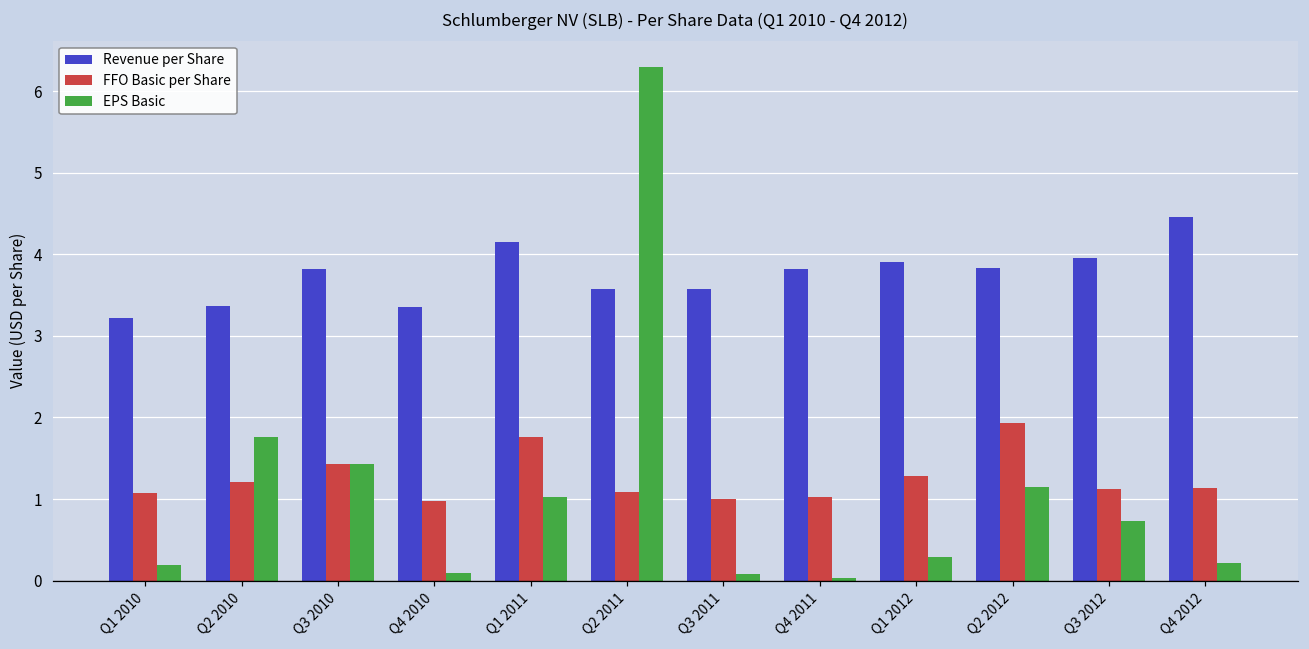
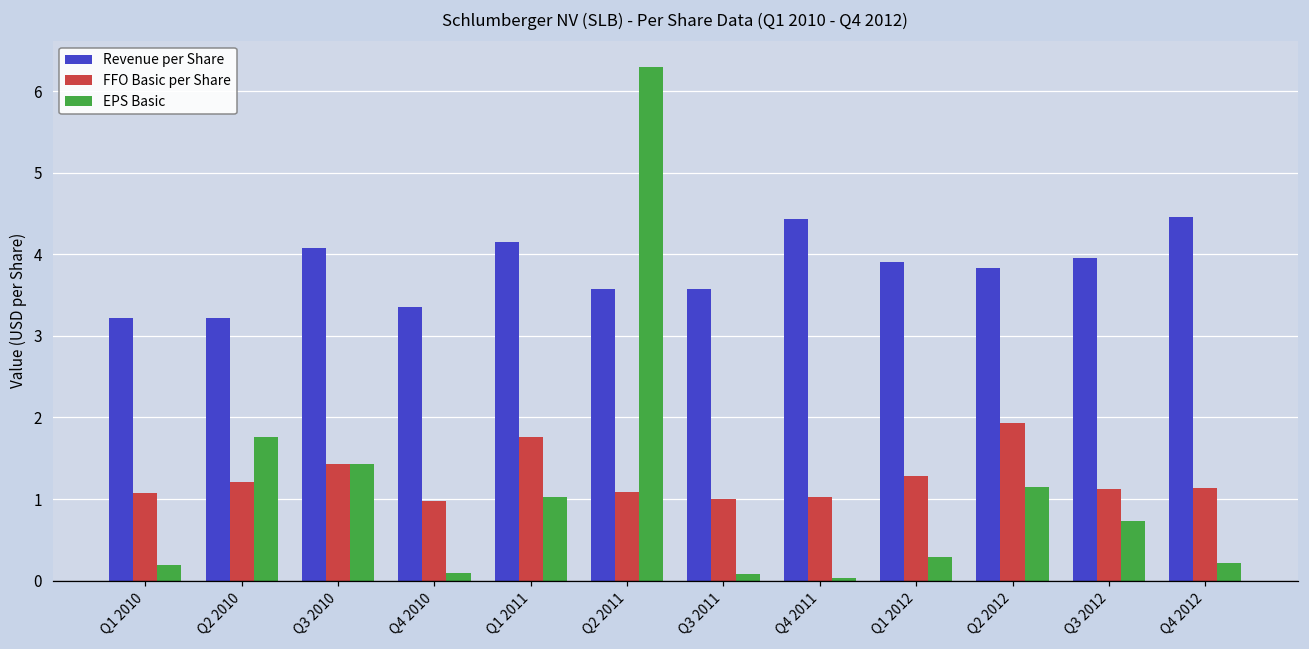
Revenue per Share, Q2 2010: 3.4 -> 3.2
Revenue per Share, Q3 2010: 3.8 -> 4.1
Revenue per Share, Q4 2011: 3.8 -> 4.4
